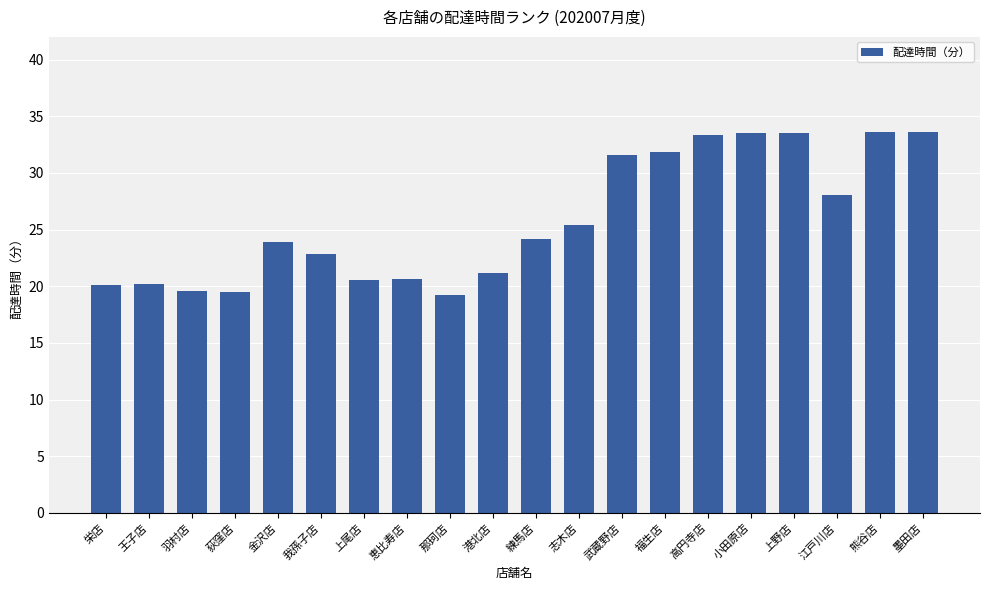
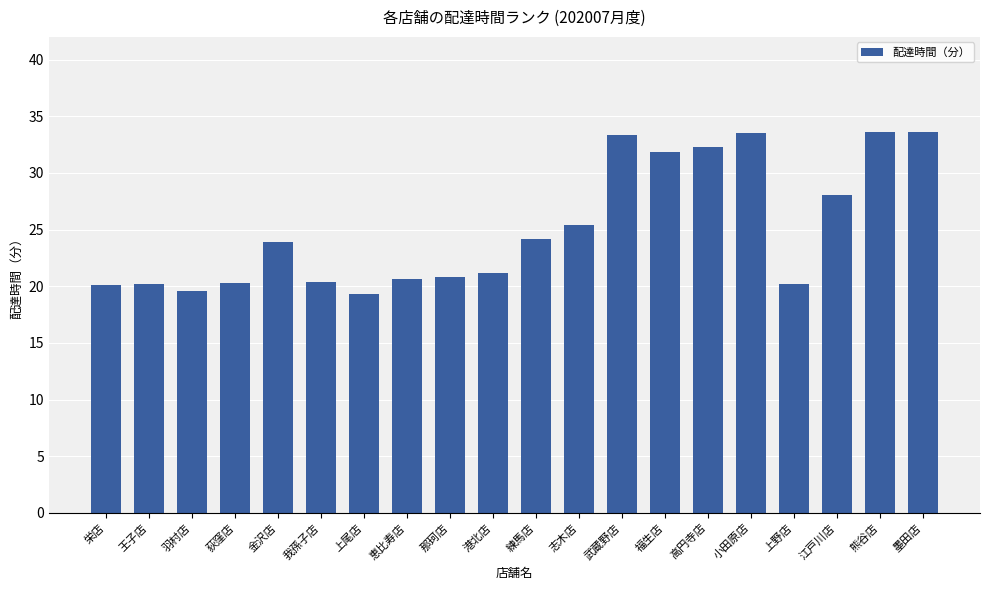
荻窪店: 19.5 -> 20.3
我孫子店: 22.9 -> 20.4
上尾店: 20.5 -> 19.3
那珂店: 19.2 -> 20.8
武蔵野店: 31.6 -> 33.3
高円寺店: 33.3 -> 32.3
上野店: 33.6 -> 20.2
